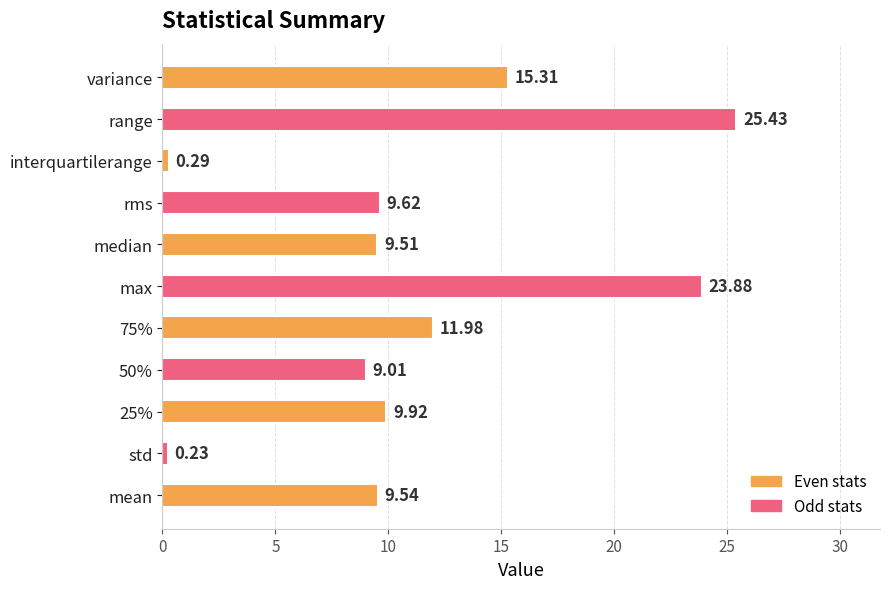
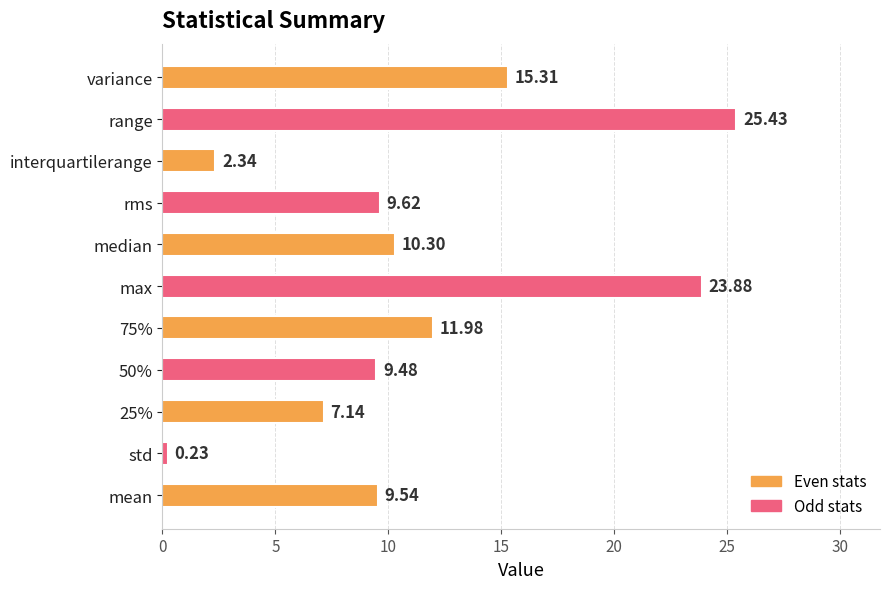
interquartilerange: 0.29 -> 2.34
median: 9.51 -> 10.30
50%: 9.01 -> 9.48
25%: 9.92 -> 7.14
